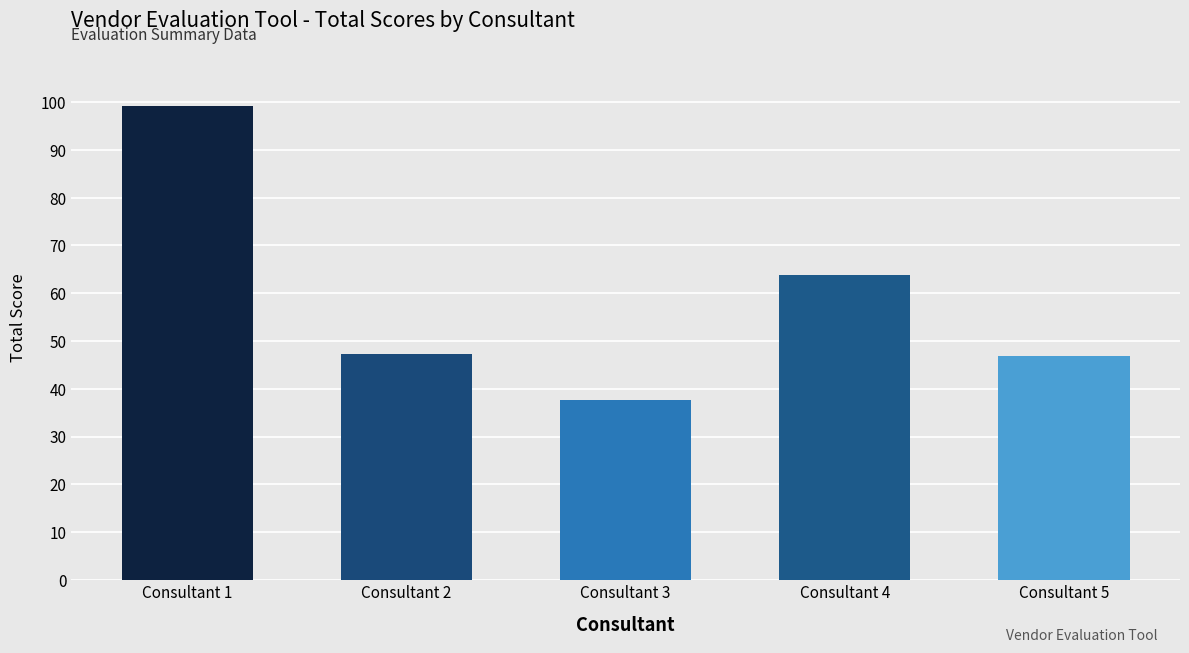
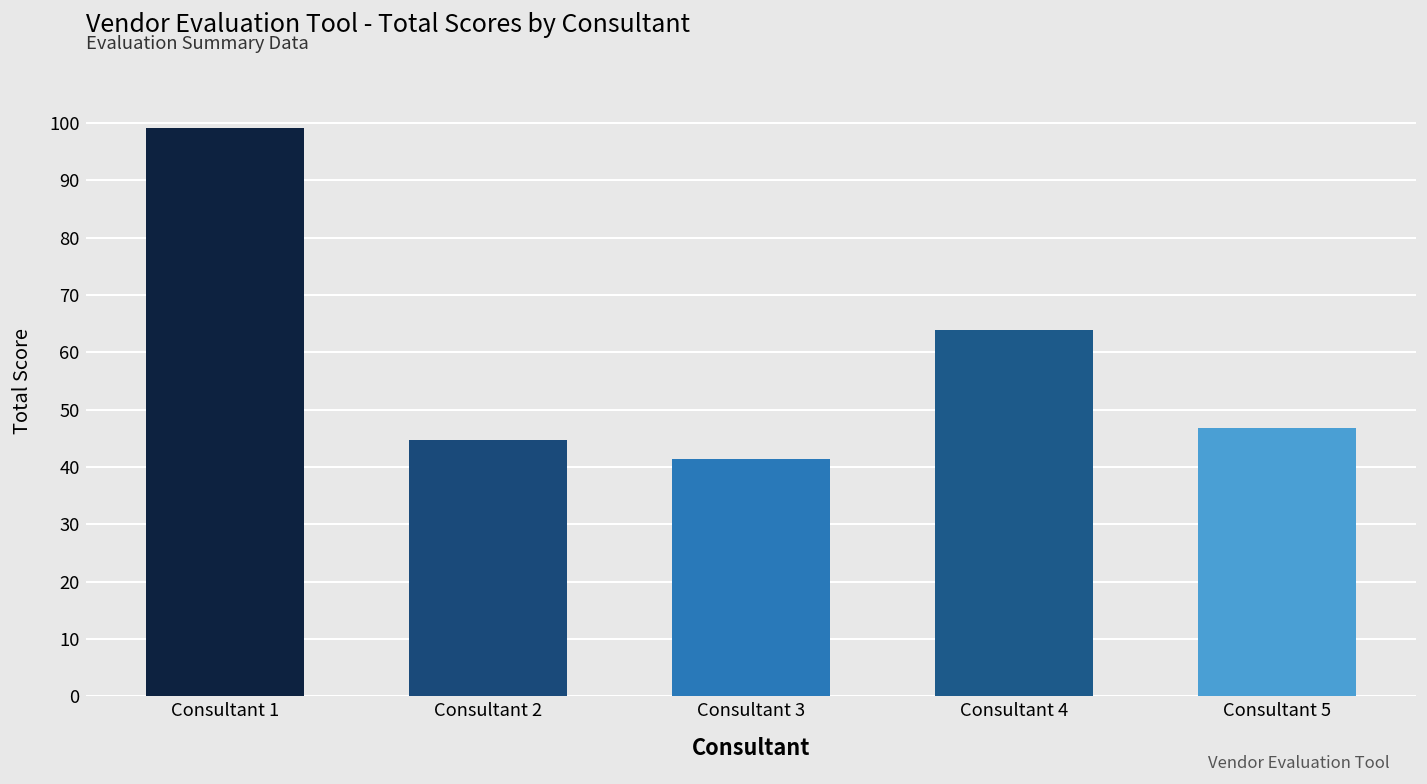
Consultant 2: 47 -> 45
Consultant 3: 38 -> 41
